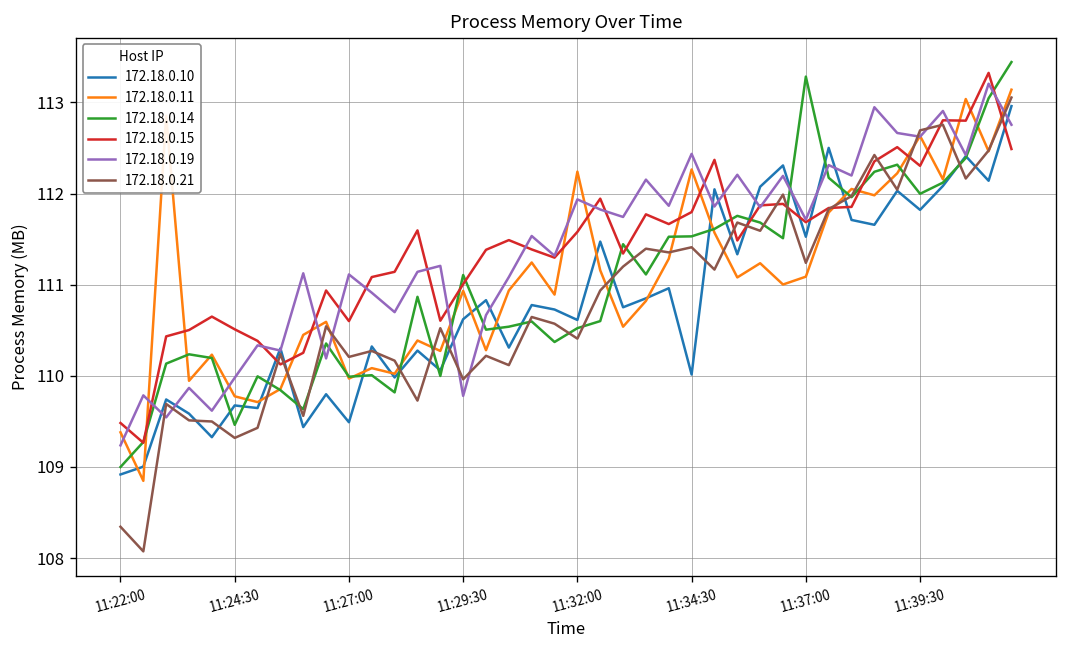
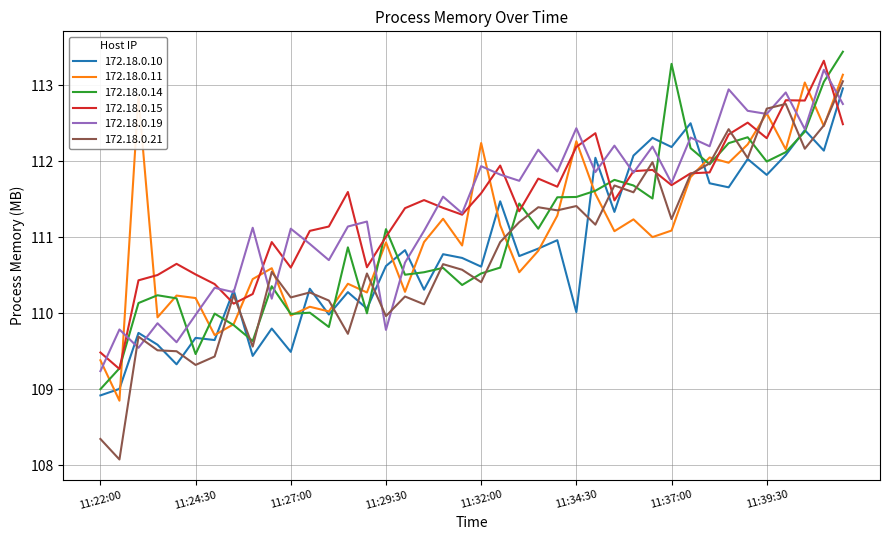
172.18.0.11, 11:24:30: 109.8 -> 110.2
172.18.0.15, 11:34:30: 111.8 -> 112.2
172.18.0.10, 11:37:00: 111.5 -> 112.2
